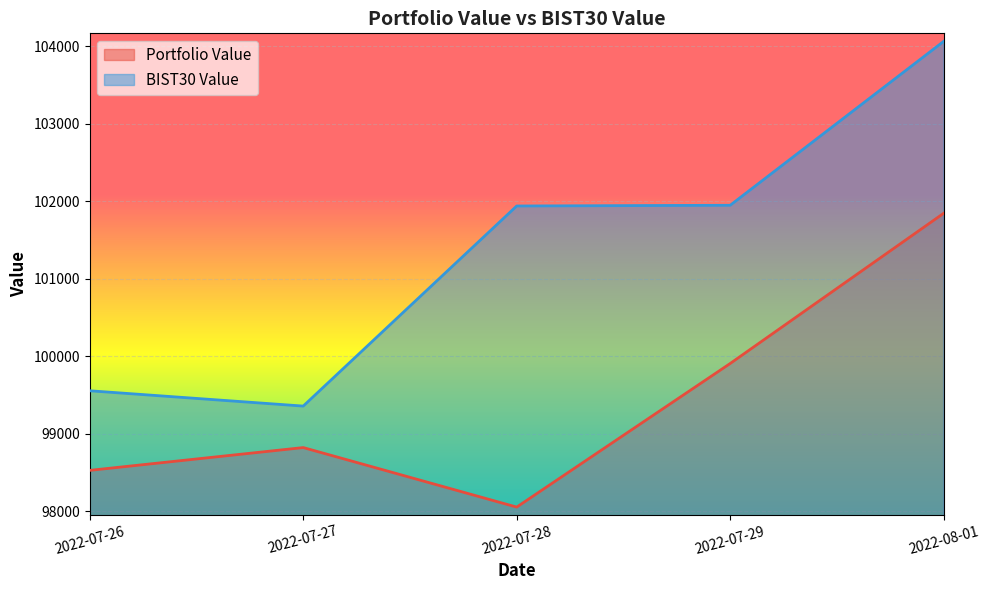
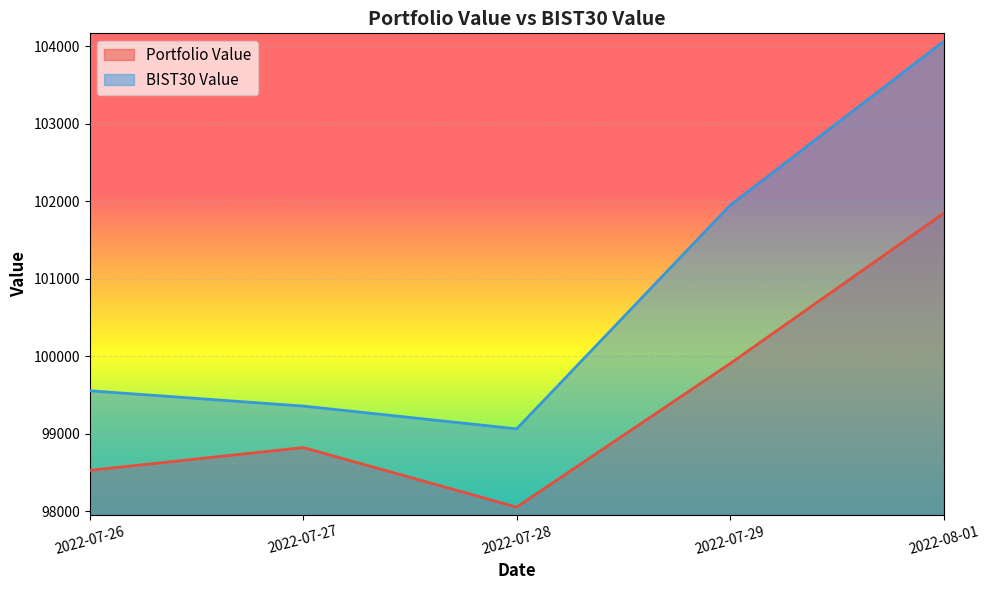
BIST30 Value, 2022-07-28: 101900 -> 99100
